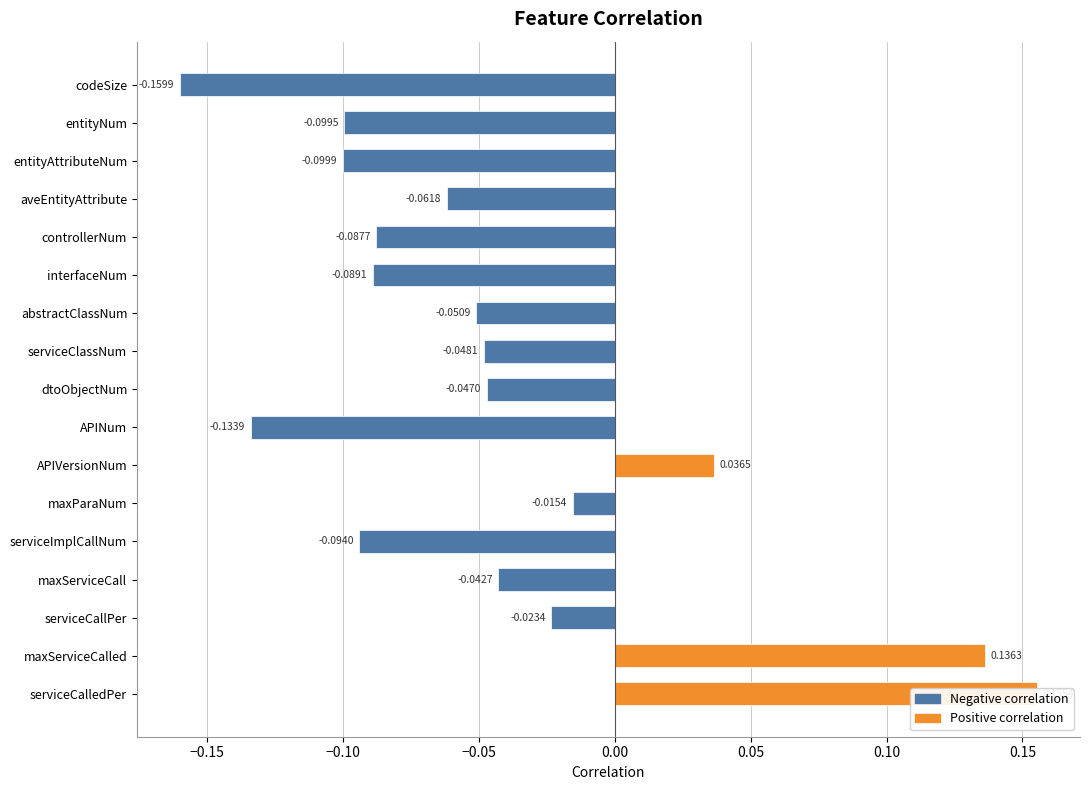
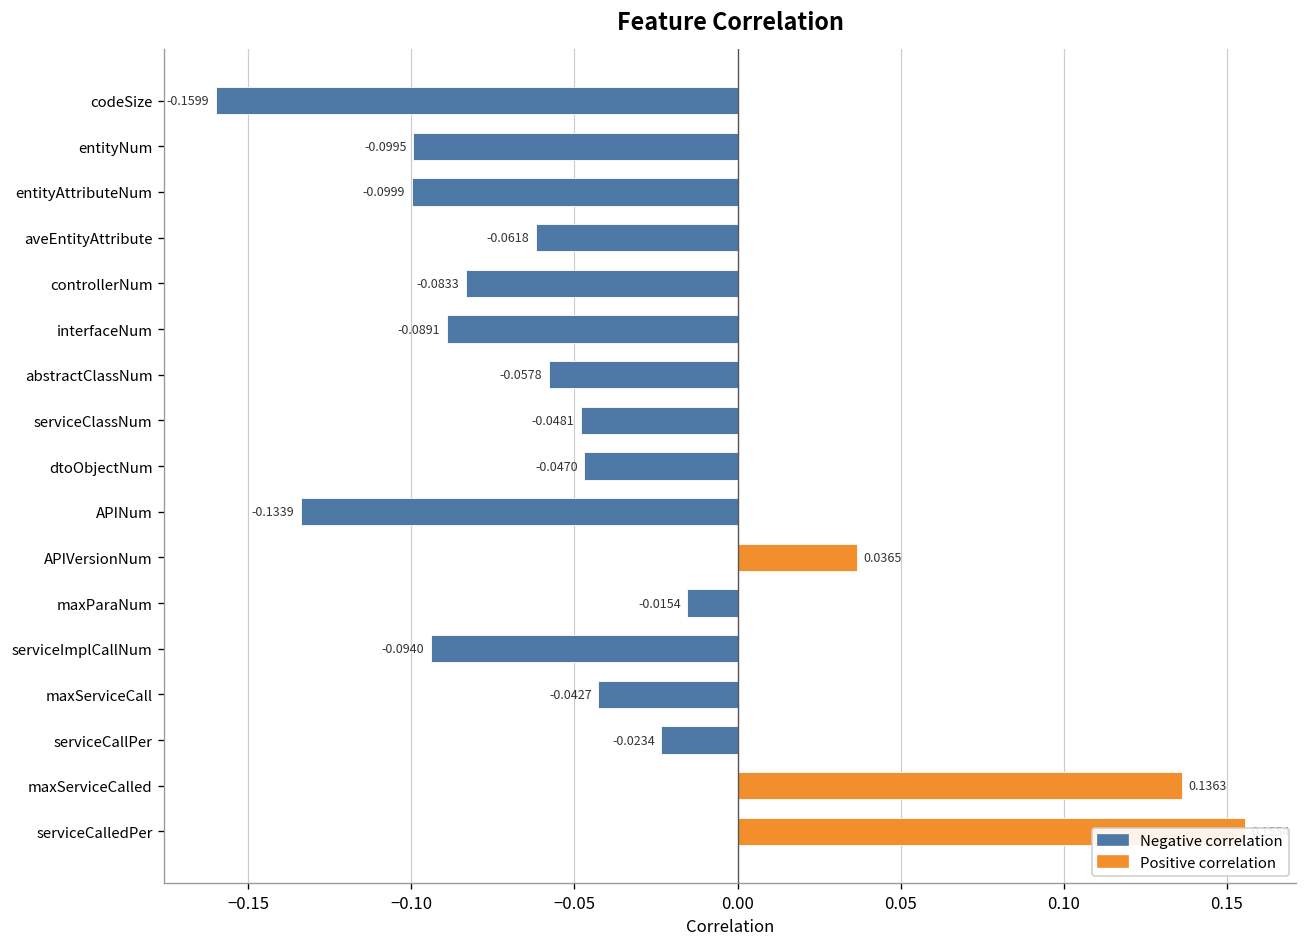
controllerNum: -0.0877 -> -0.0833
abstractClassNum: -0.0509 -> -0.0578
